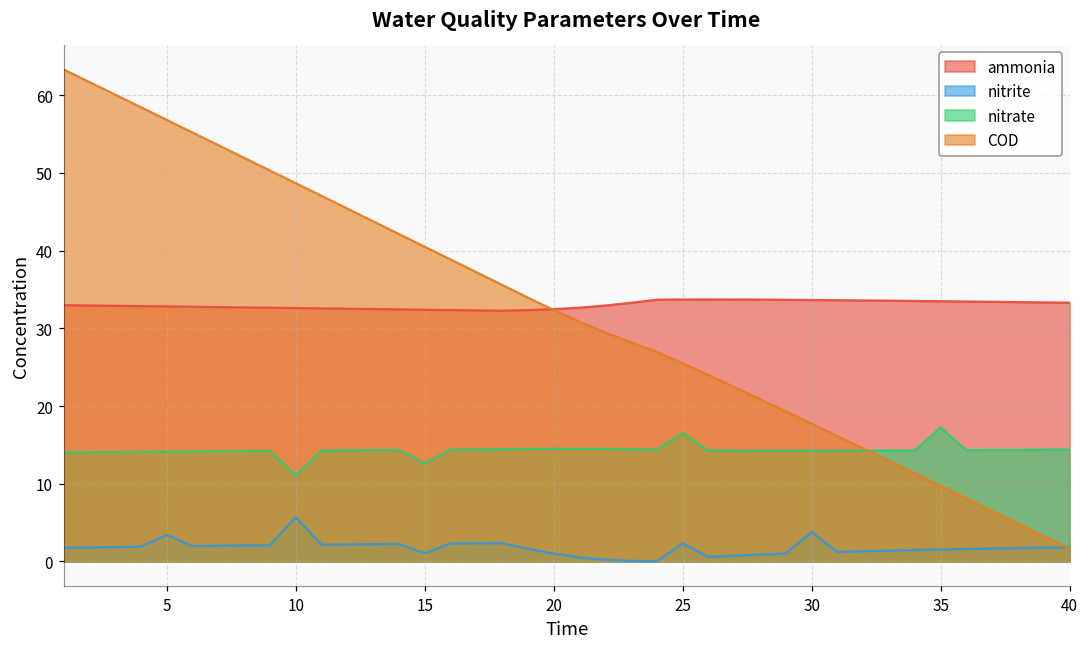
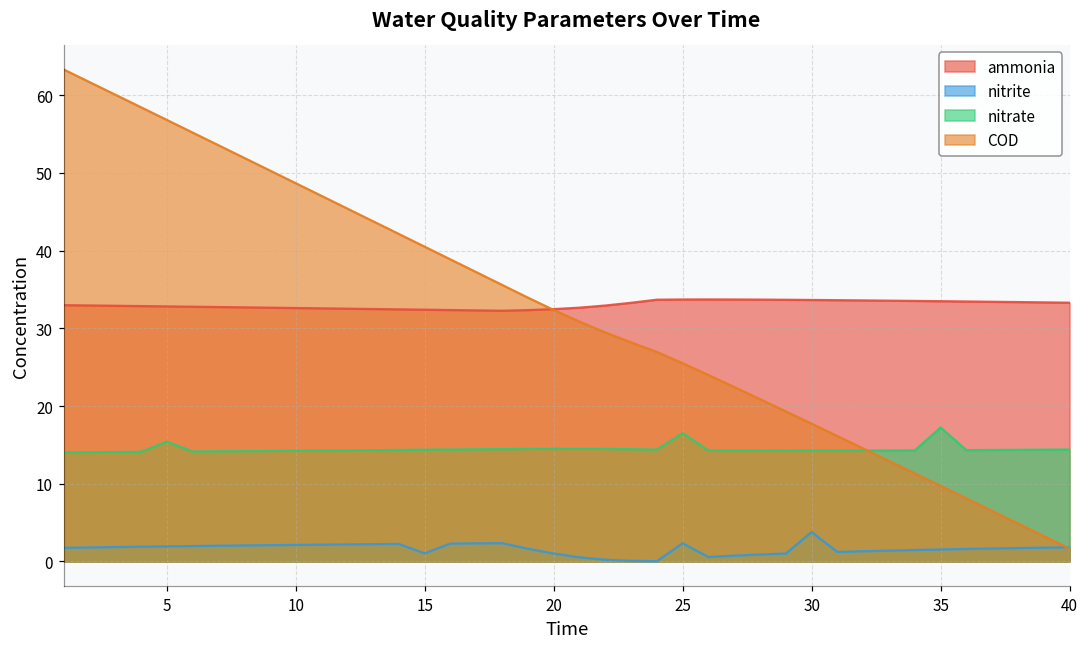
nitrite, 5: 3 -> 2
nitrate, 5: 14 -> 15
nitrite, 10: 6 -> 2
nitrate, 10: 11 -> 14
nitrate, 15: 13 -> 14
